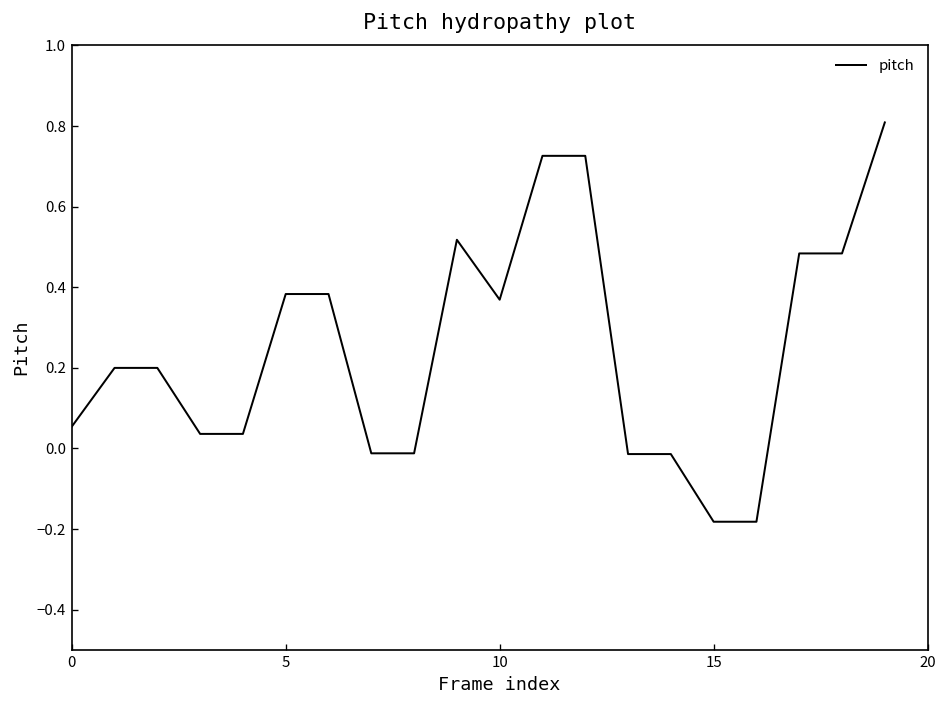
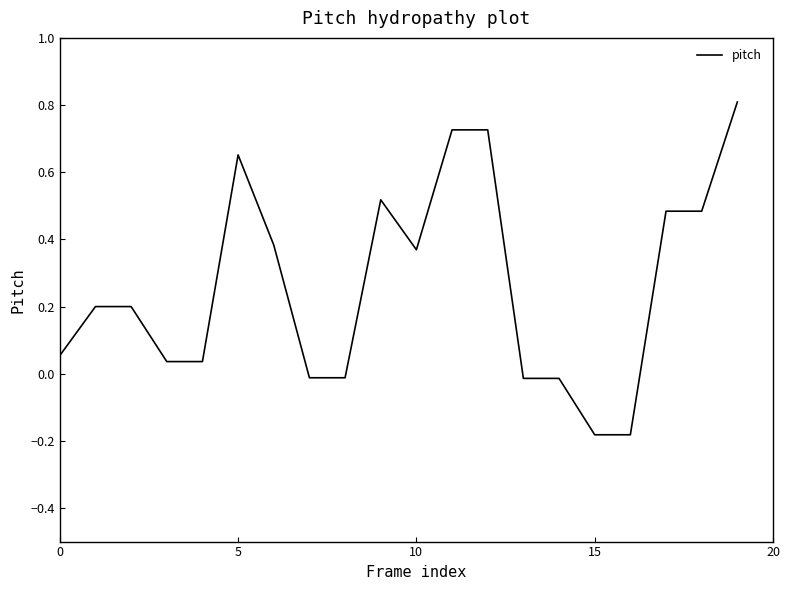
5: 0.38 -> 0.65
